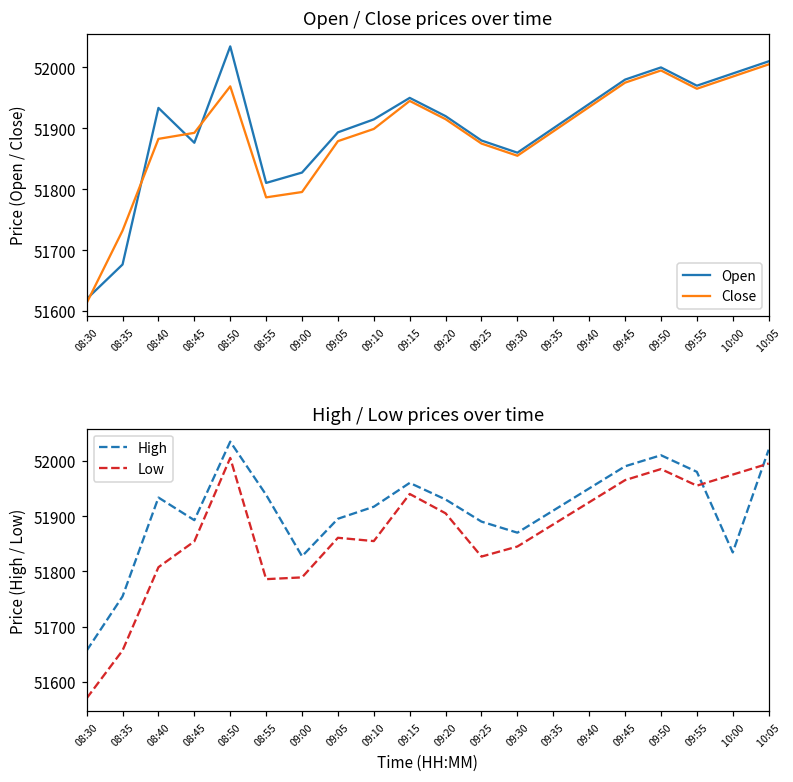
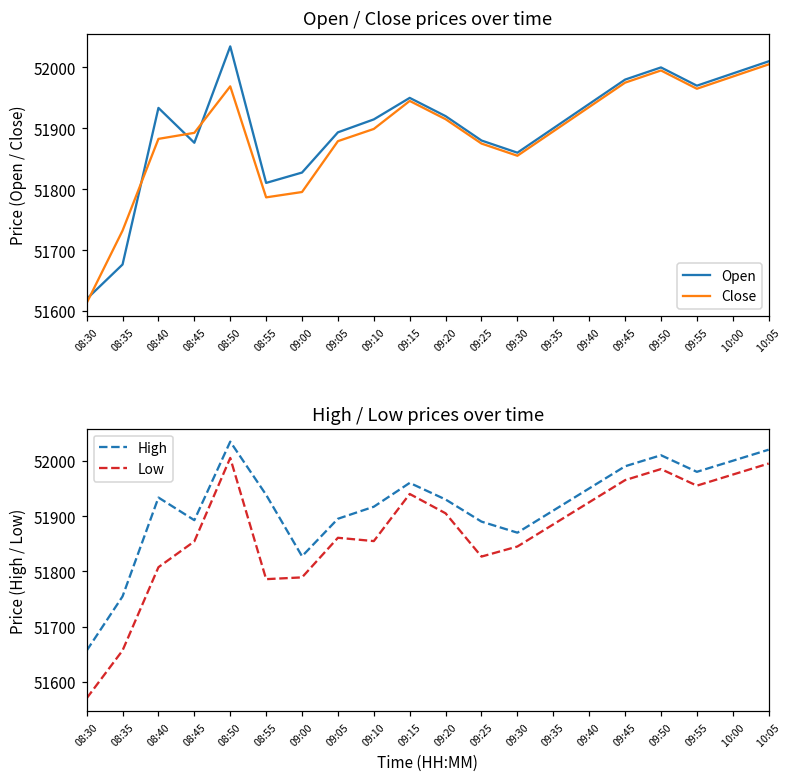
High / Low prices over time, High, 10:00: 51830 -> 52000
